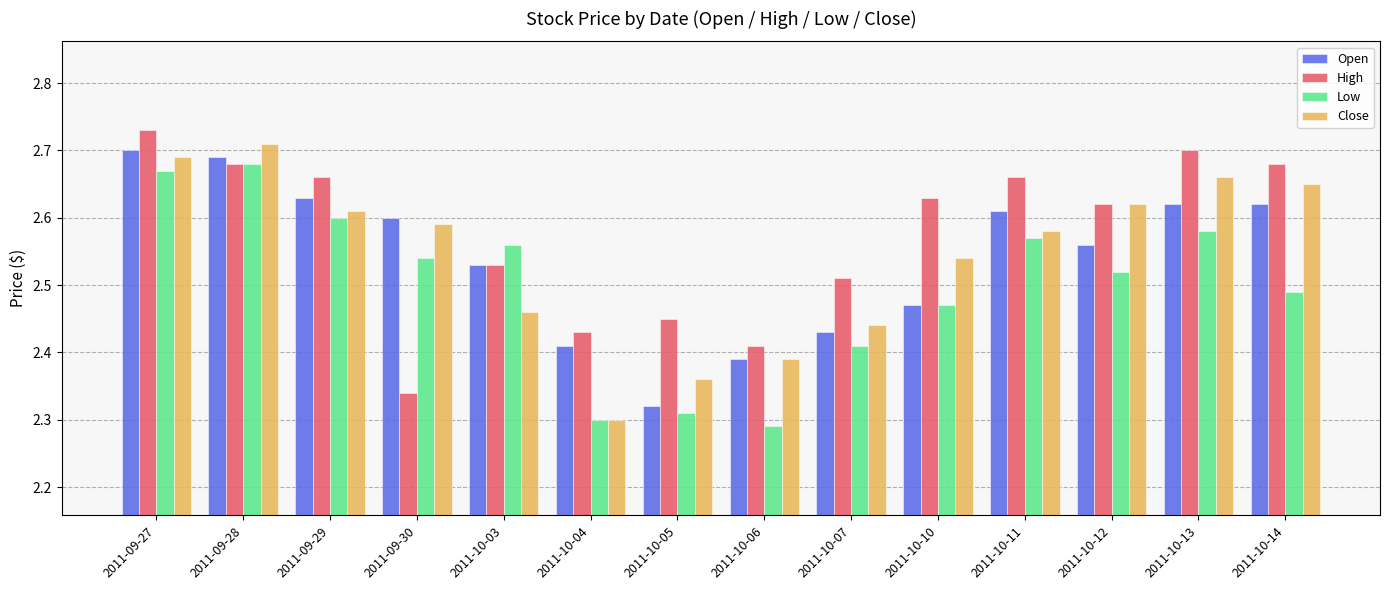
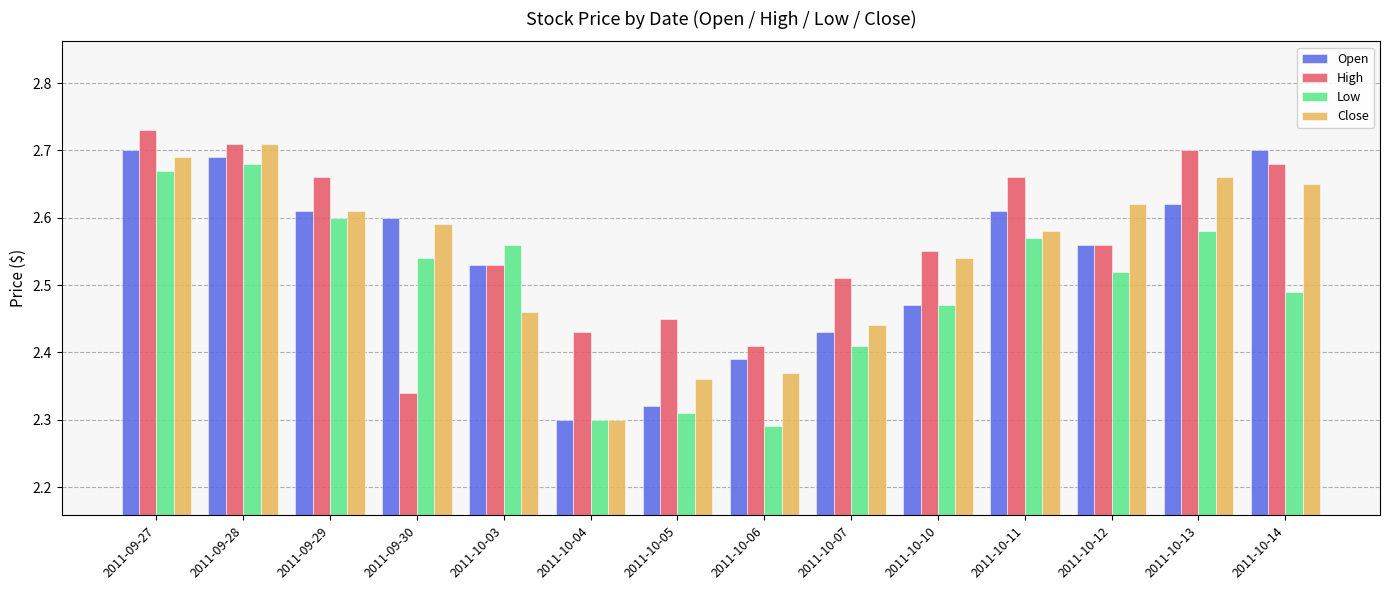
High, 2011-09-28: 2.68 -> 2.71
Open, 2011-09-29: 2.63 -> 2.61
Open, 2011-10-04: 2.41 -> 2.30
Close, 2011-10-06: 2.39 -> 2.37
High, 2011-10-10: 2.63 -> 2.55
High, 2011-10-12: 2.62 -> 2.56
Open, 2011-10-14: 2.62 -> 2.70
